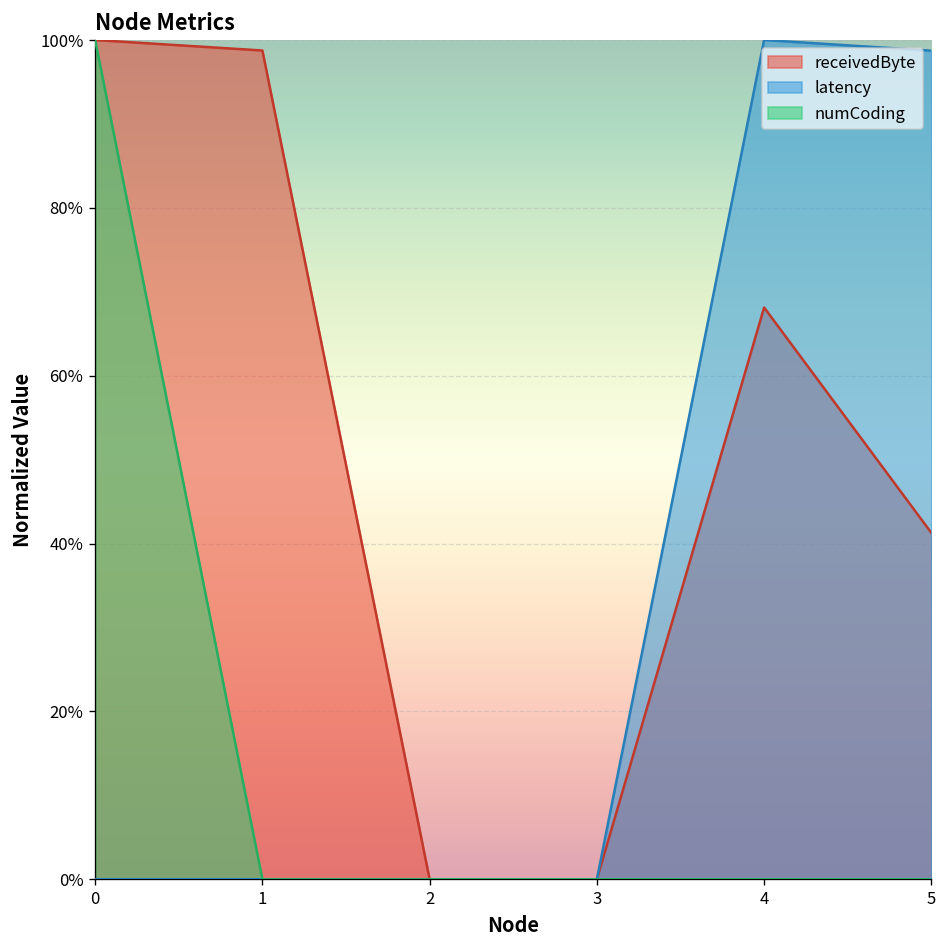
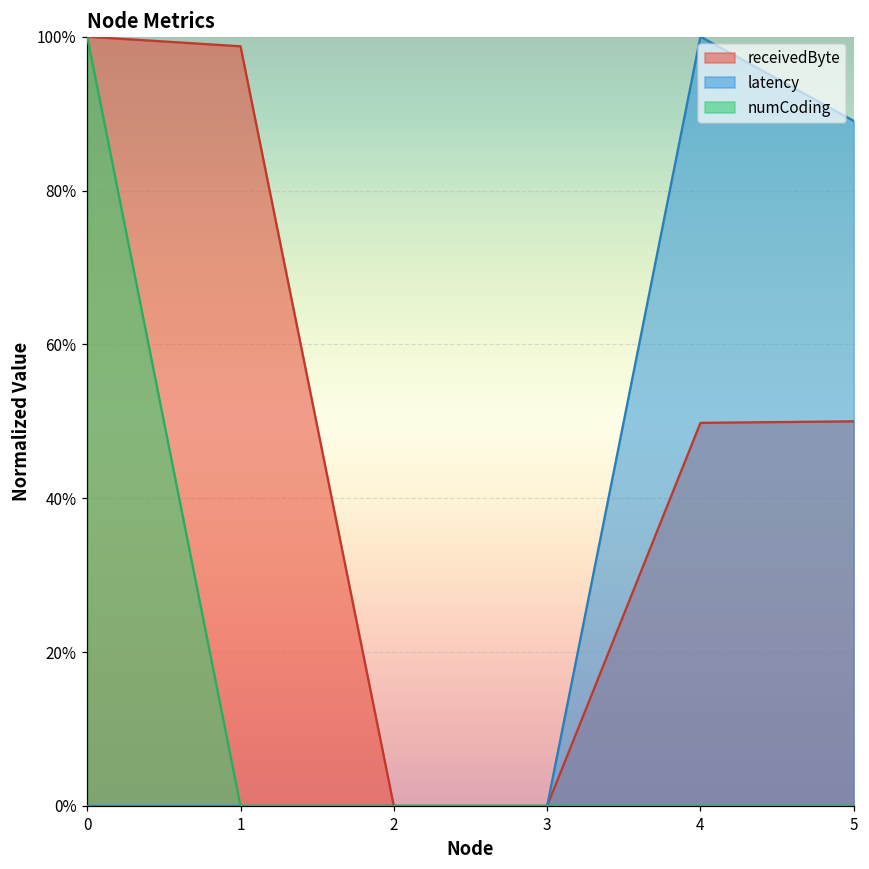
receivedByte, 4: 68% -> 50%
receivedByte, 5: 41% -> 50%
latency, 5: 99% -> 89%
